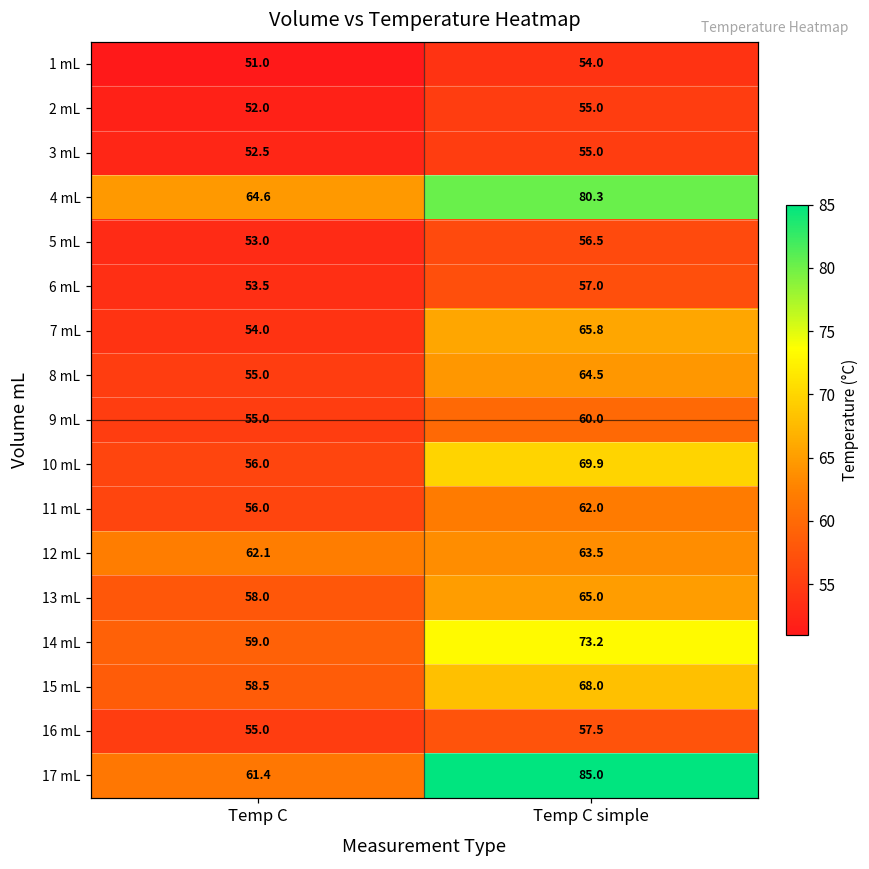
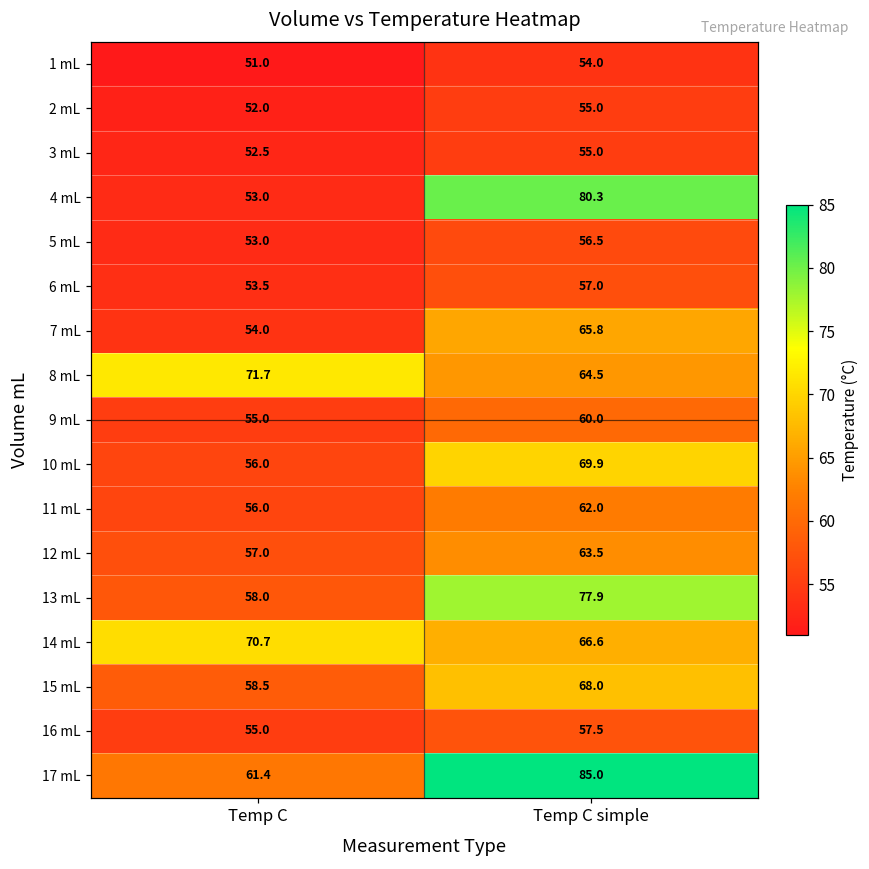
4 mL, Temp C: 64.6 -> 53.0
8 mL, Temp C: 55.0 -> 71.7
12 mL, Temp C: 62.1 -> 57.0
13 mL, Temp C simple: 65.0 -> 77.9
14 mL, Temp C: 59.0 -> 70.7
14 mL, Temp C simple: 73.2 -> 66.6
